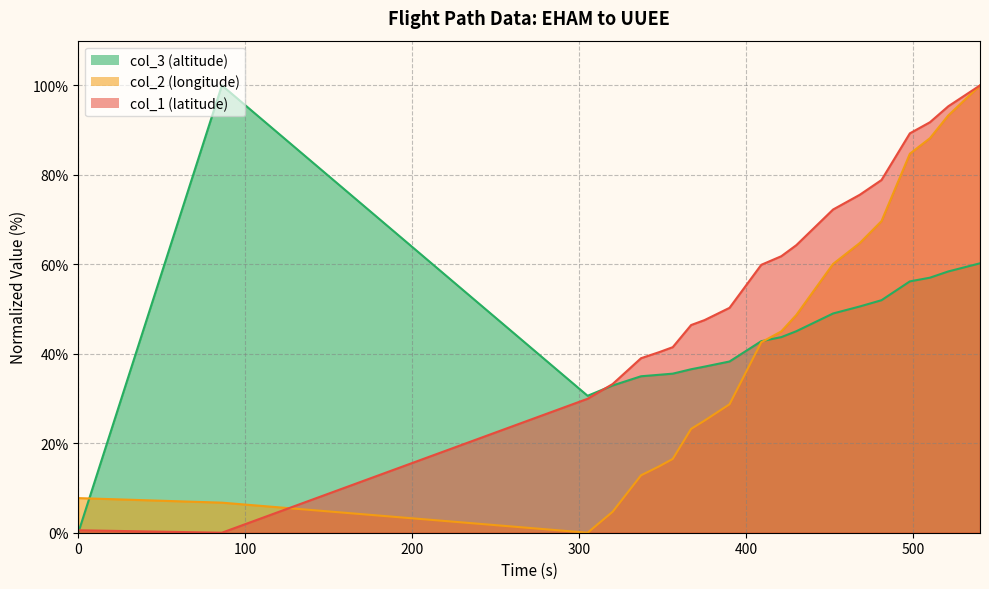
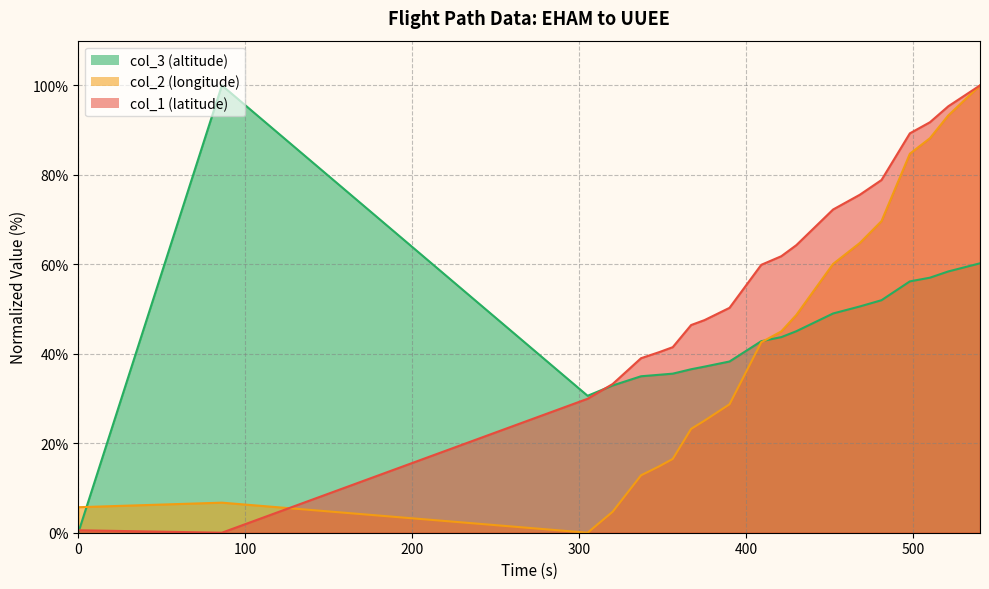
col_2 (longitude), 0: 8% -> 6%
